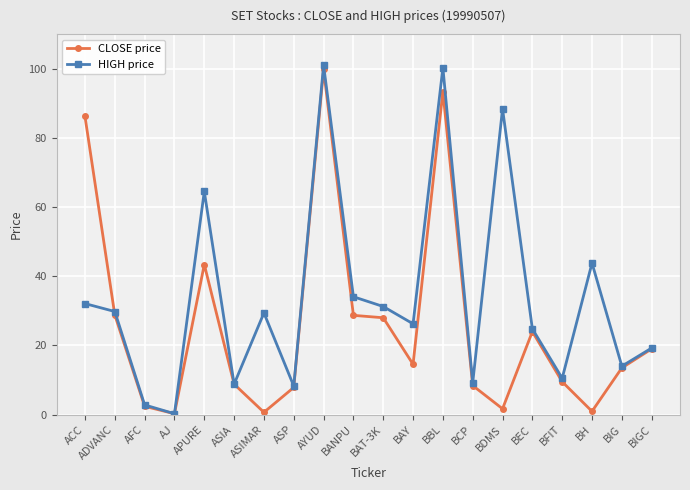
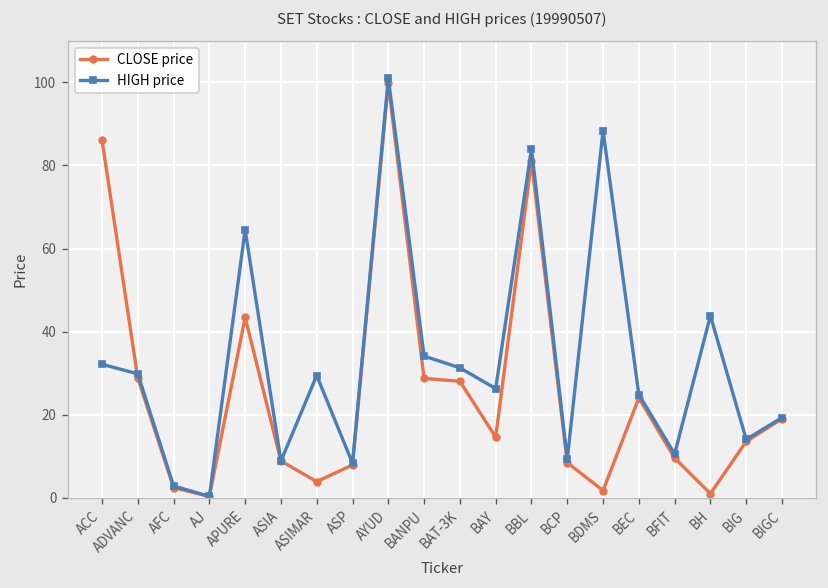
CLOSE price, ASIMAR: 1 -> 4
CLOSE price, BBL: 93 -> 81
HIGH price, BBL: 100 -> 84
